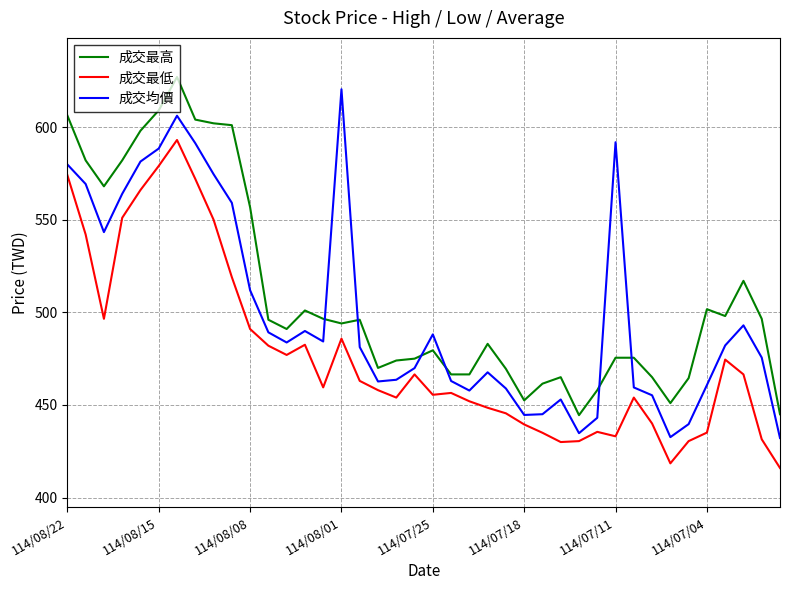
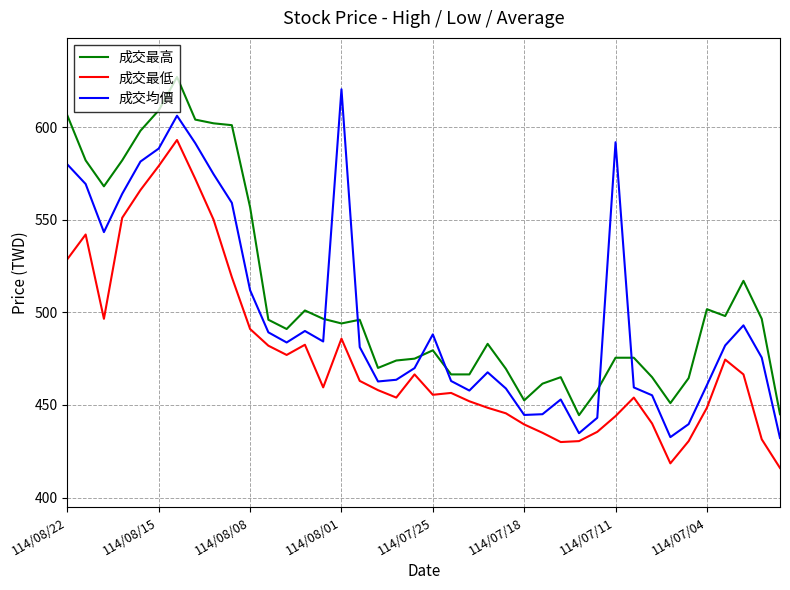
成交最低, 114/08/22: 574 -> 529
成交最低, 114/07/11: 433 -> 444
成交最低, 114/07/04: 435 -> 449
